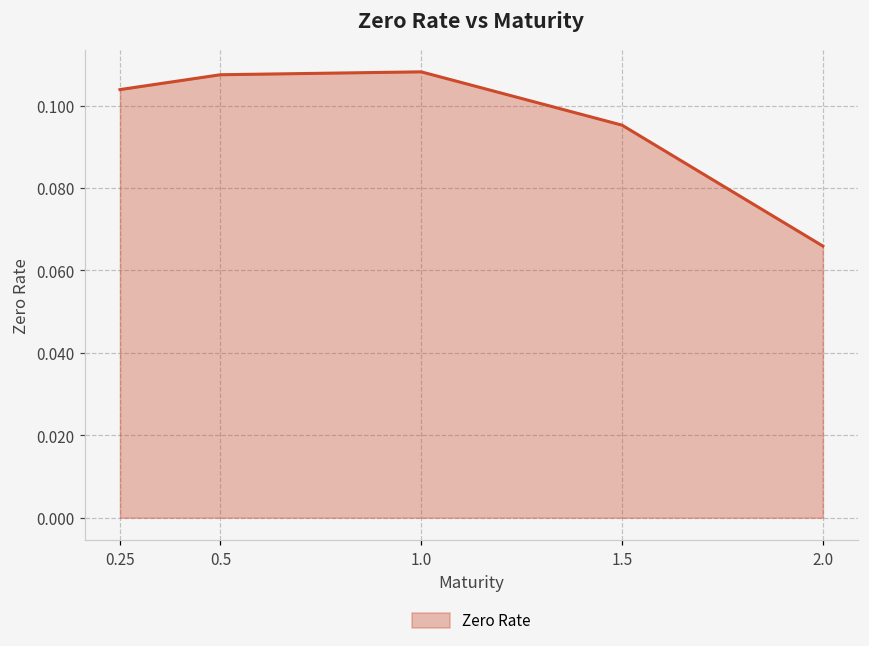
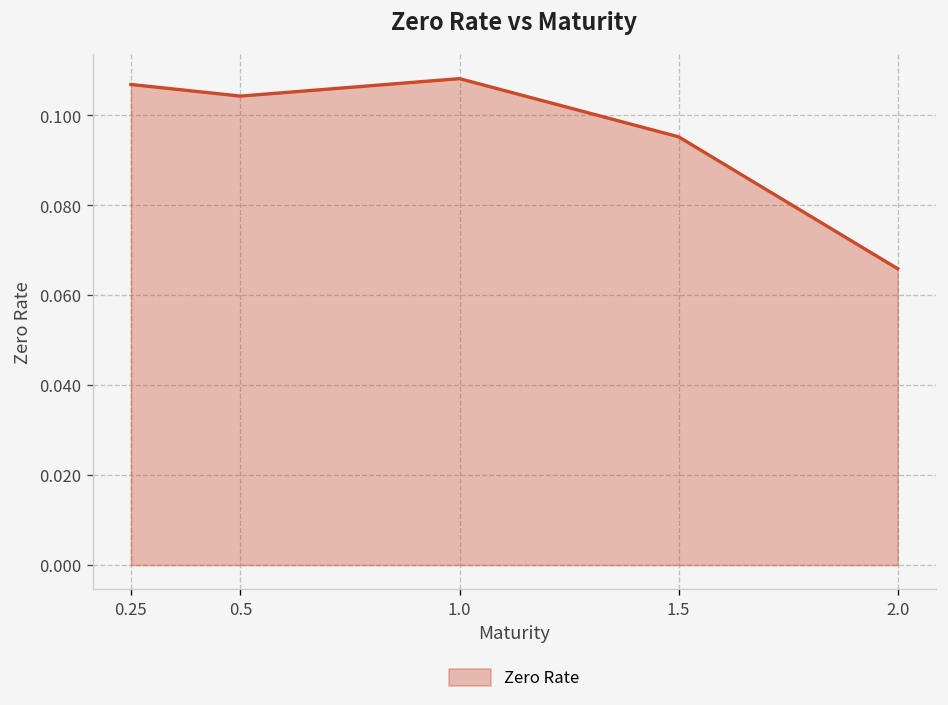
0.25: 0.104 -> 0.107
0.5: 0.107 -> 0.104
